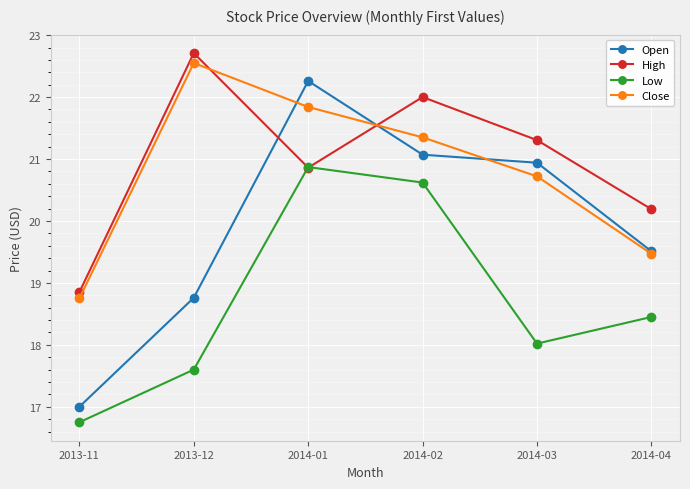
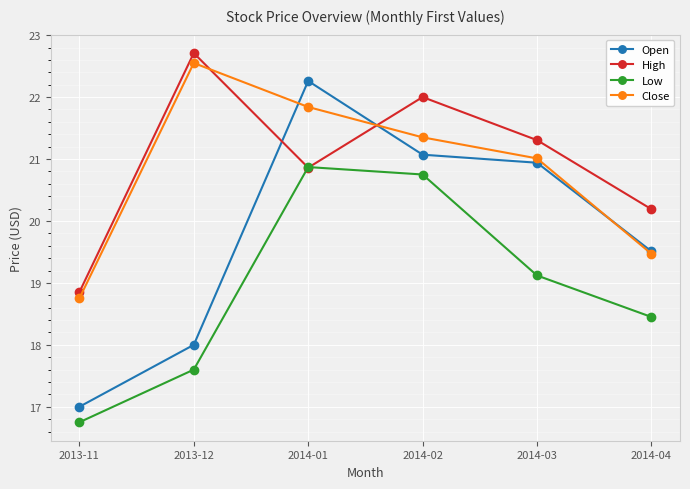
Open, 2013-12: 18.8 -> 18.0
Low, 2014-02: 20.6 -> 20.8
Low, 2014-03: 18.0 -> 19.1
Close, 2014-03: 20.7 -> 21.0
